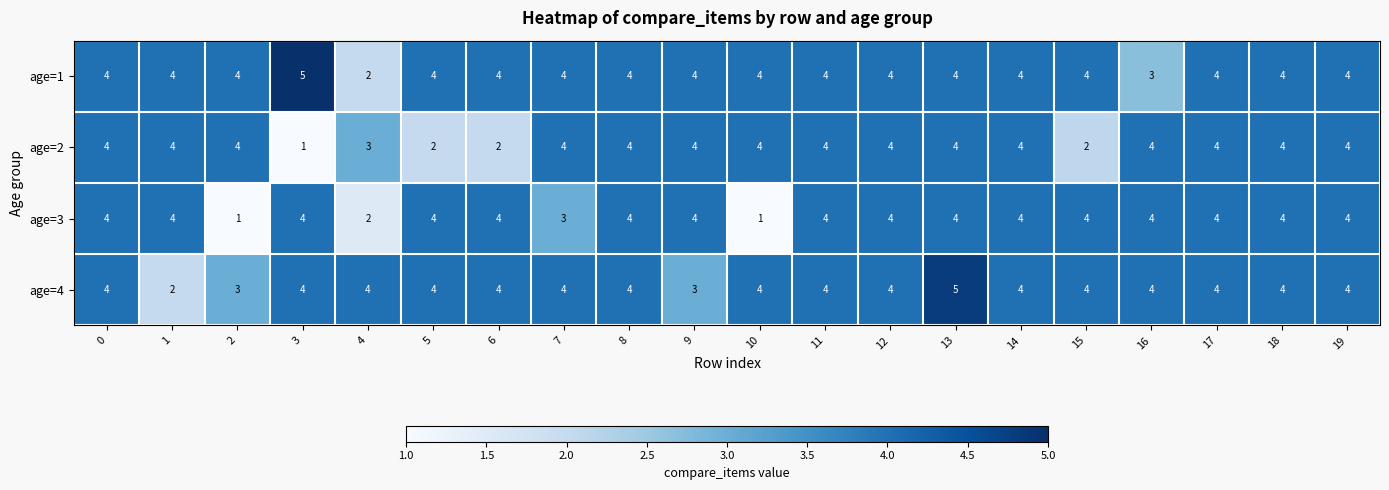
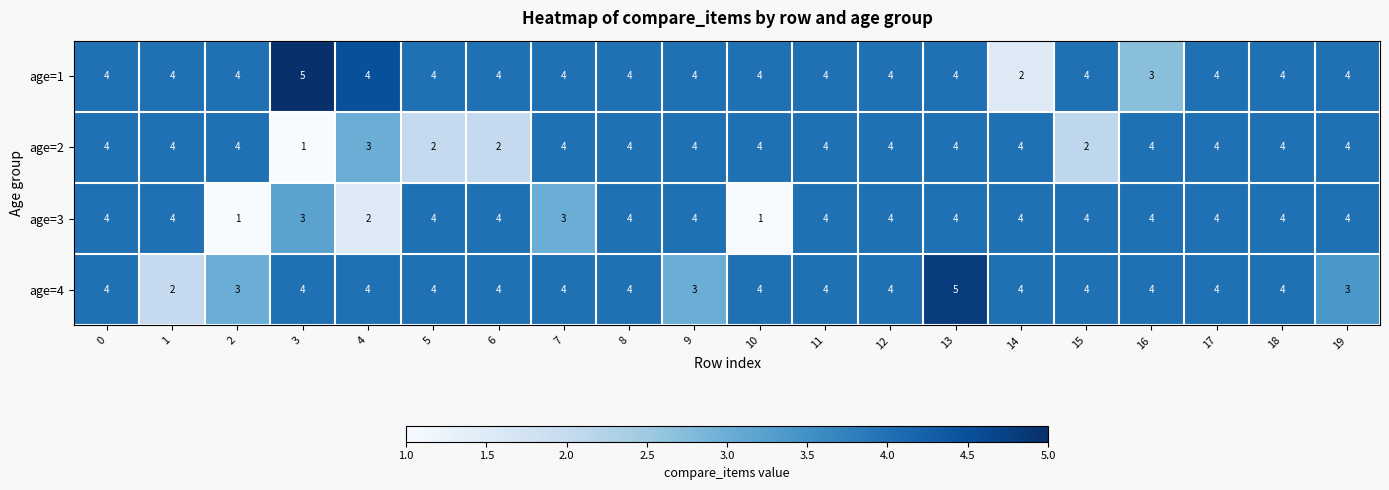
age=1, 4: 2 -> 4
age=1, 14: 4 -> 2
age=3, 3: 4 -> 3
age=4, 19: 4 -> 3
